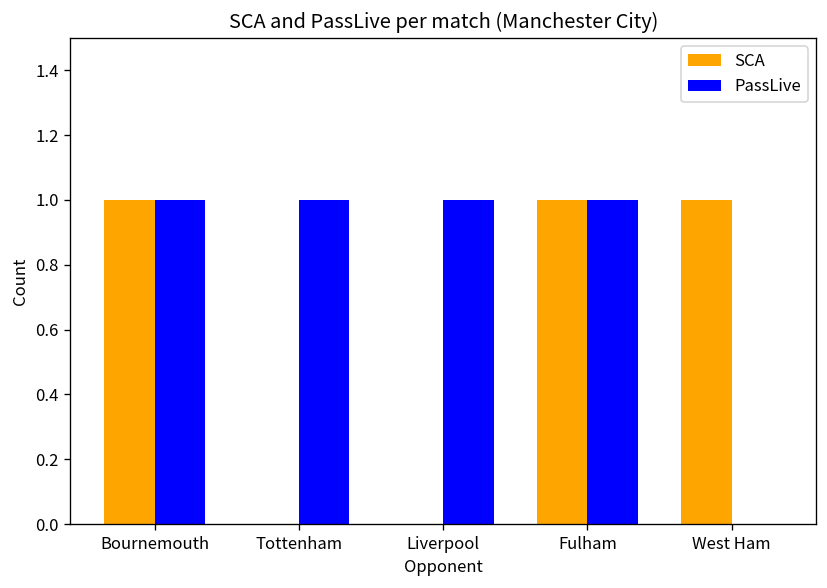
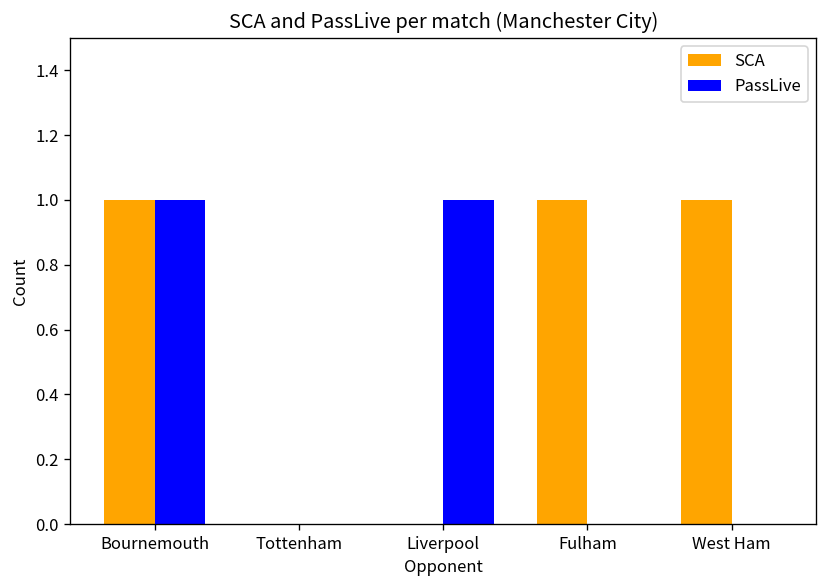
PassLive, Tottenham: 1 -> 0
PassLive, Fulham: 1 -> 0
